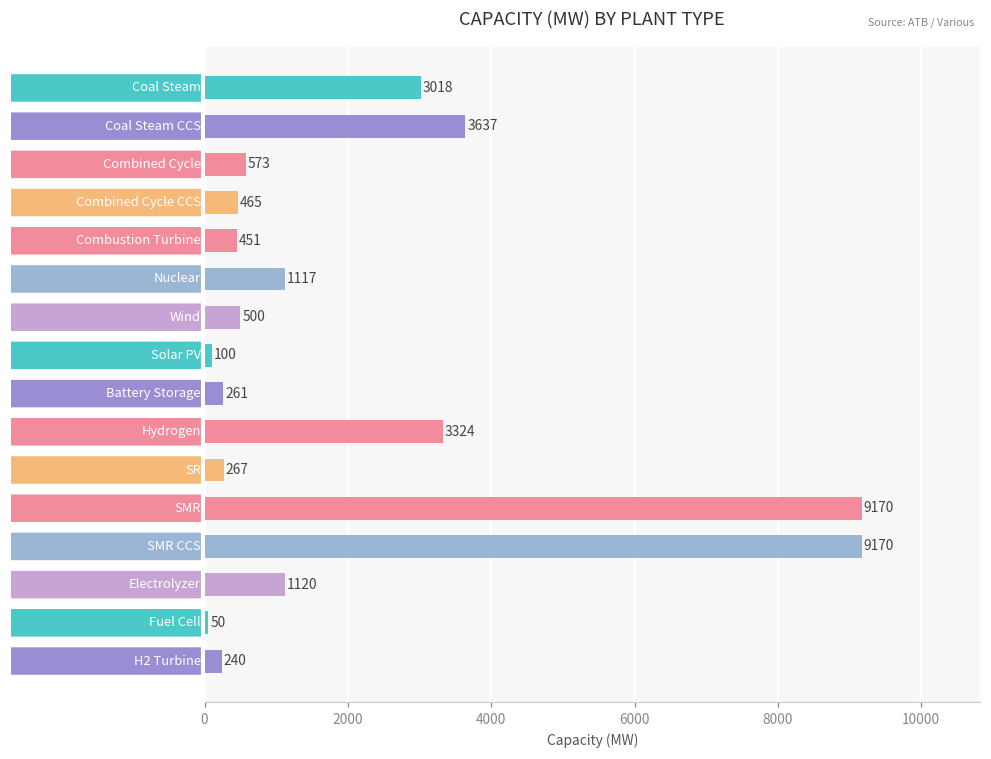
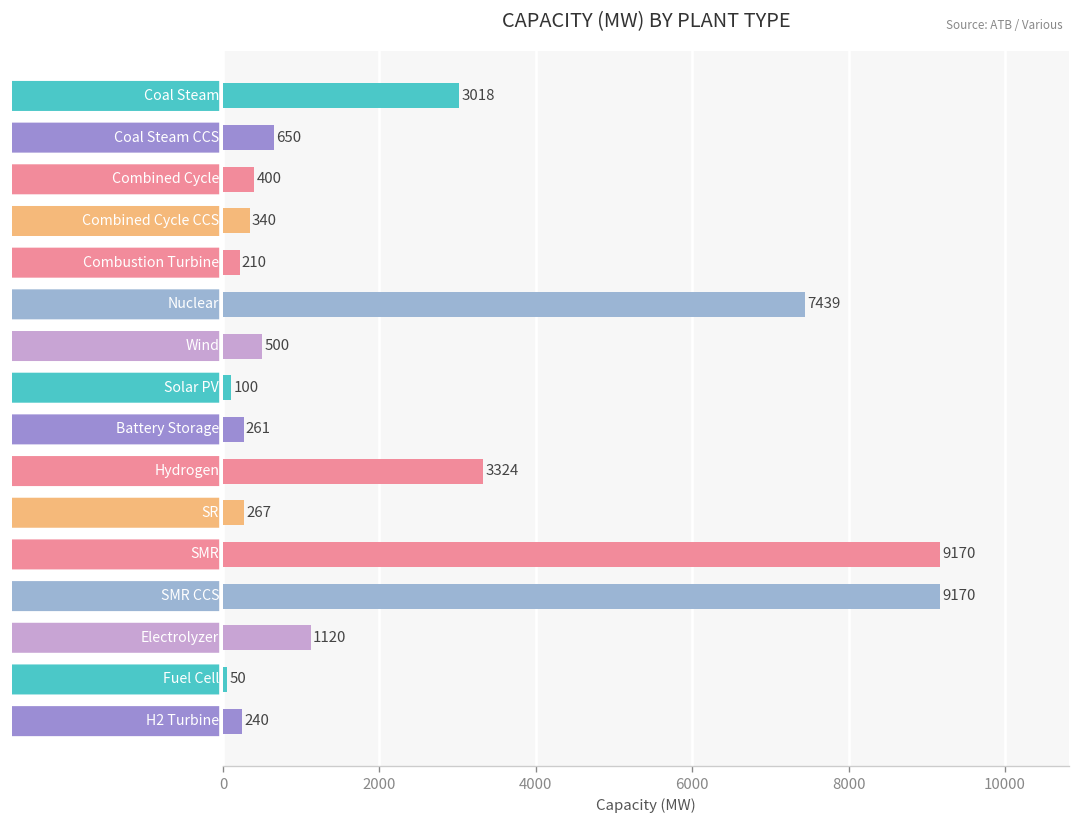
Coal Steam CCS: 3637 -> 650
Combined Cycle: 573 -> 400
Combined Cycle CCS: 465 -> 340
Combustion Turbine: 451 -> 210
Nuclear: 1117 -> 7439
